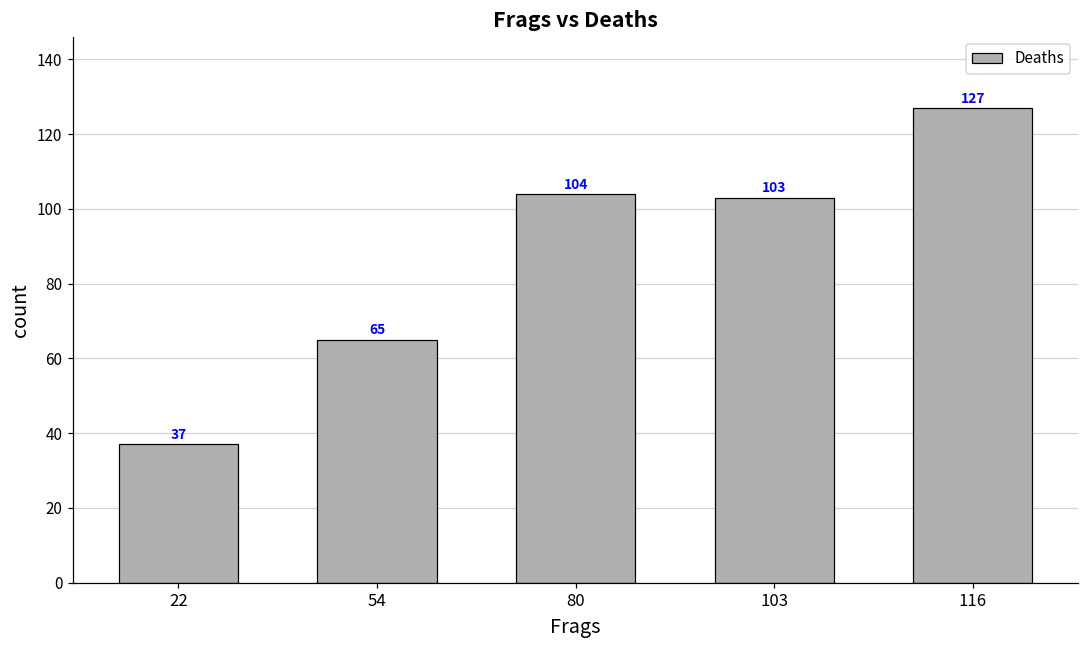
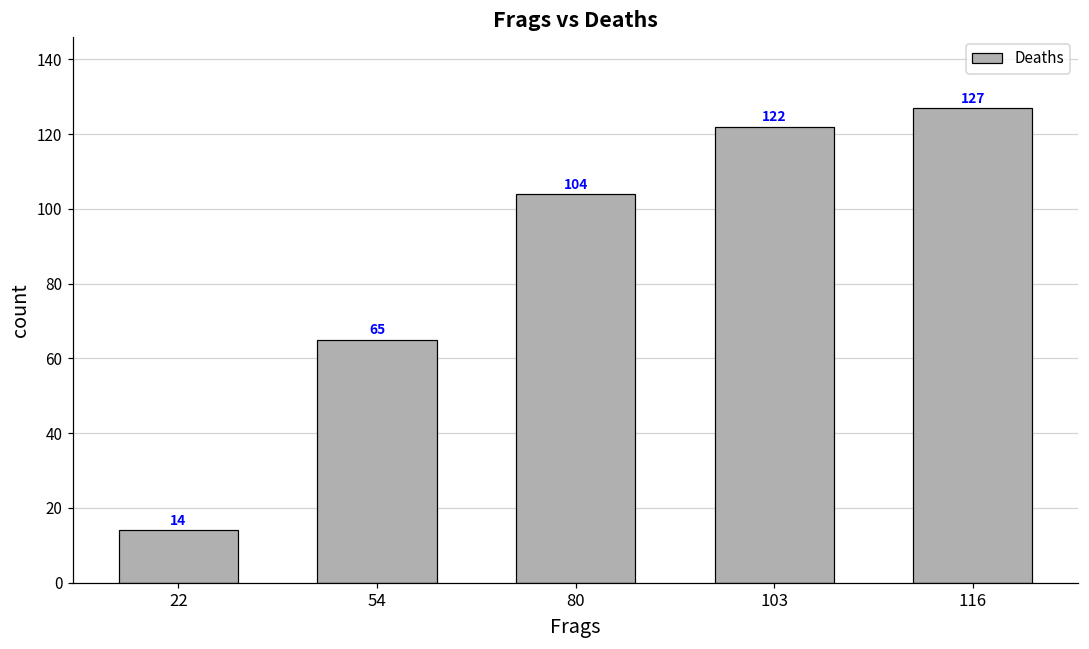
22: 37 -> 14
103: 103 -> 122
